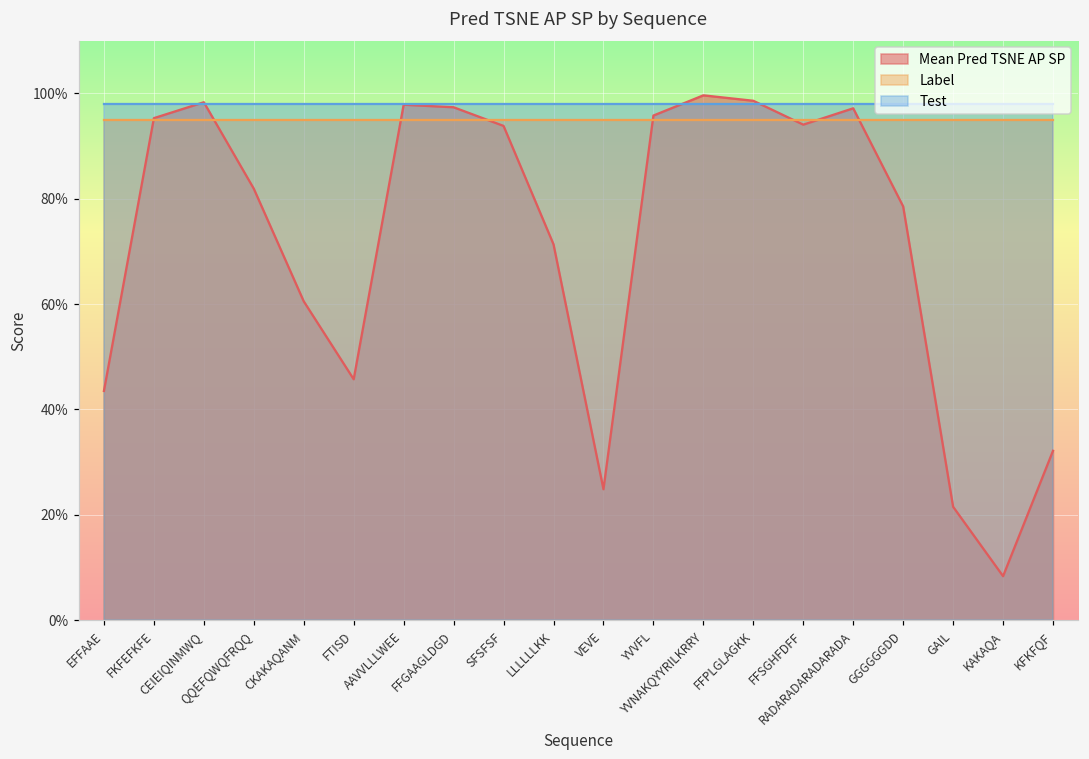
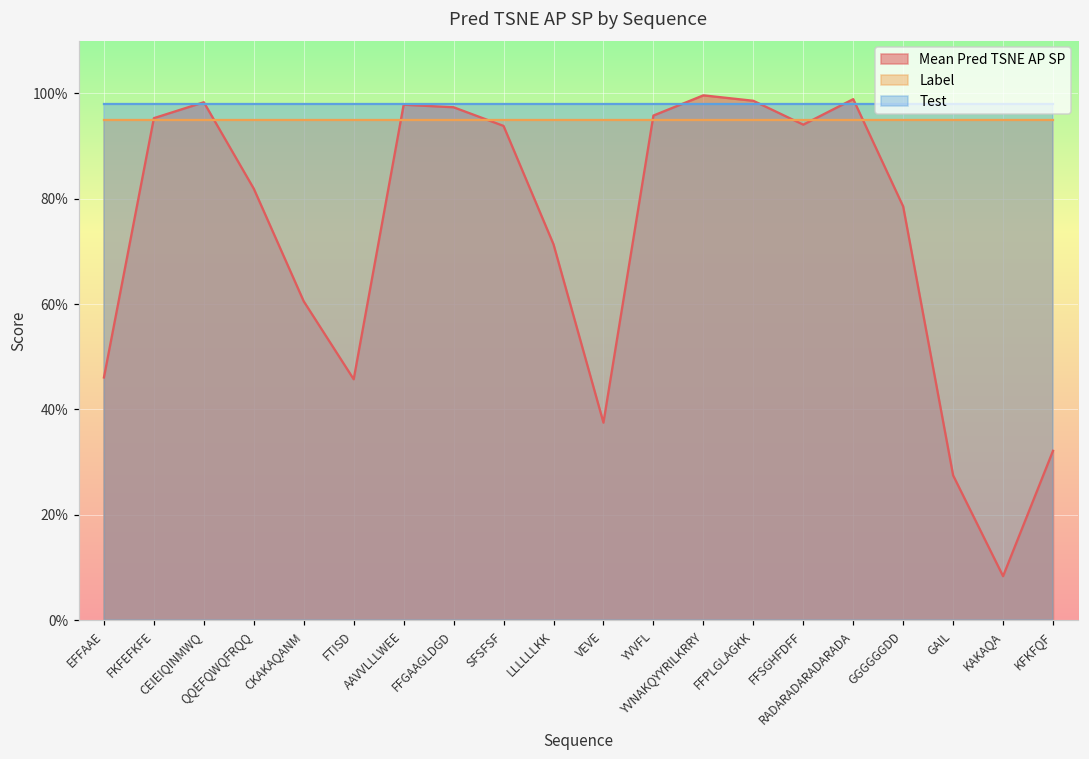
Mean Pred TSNE AP SP, EFFAAE: 43% -> 46%
Mean Pred TSNE AP SP, VEVE: 25% -> 37%
Mean Pred TSNE AP SP, RADARADARADARADA: 97% -> 99%
Mean Pred TSNE AP SP, GAIL: 22% -> 27%
